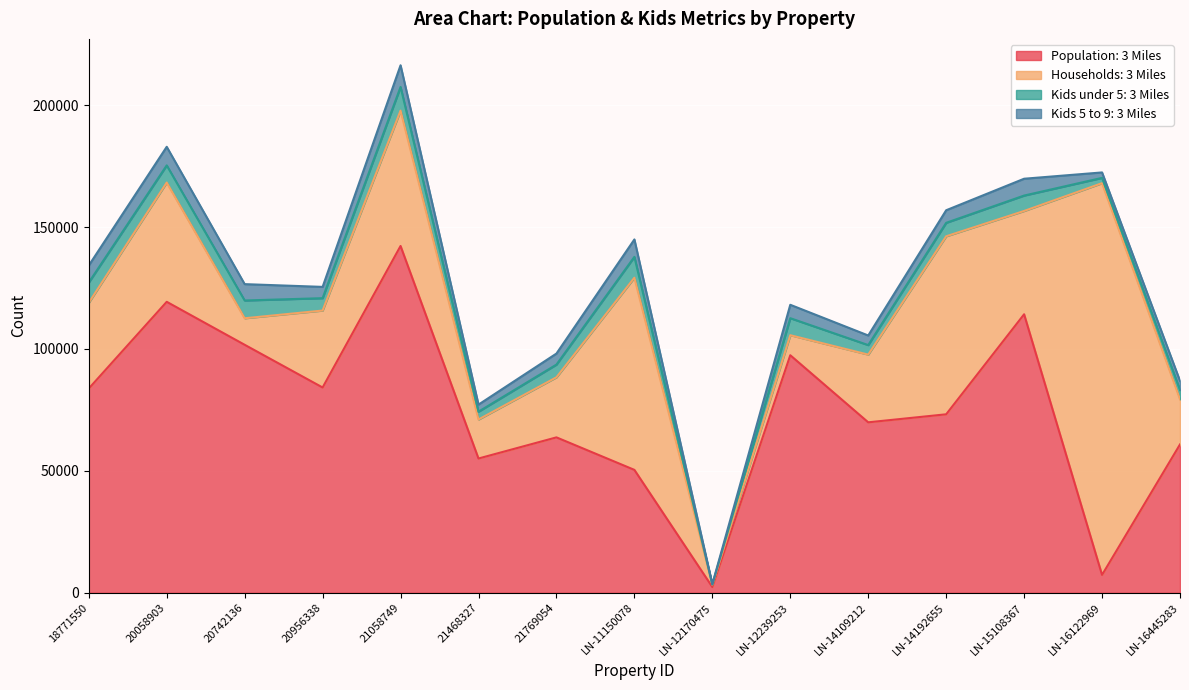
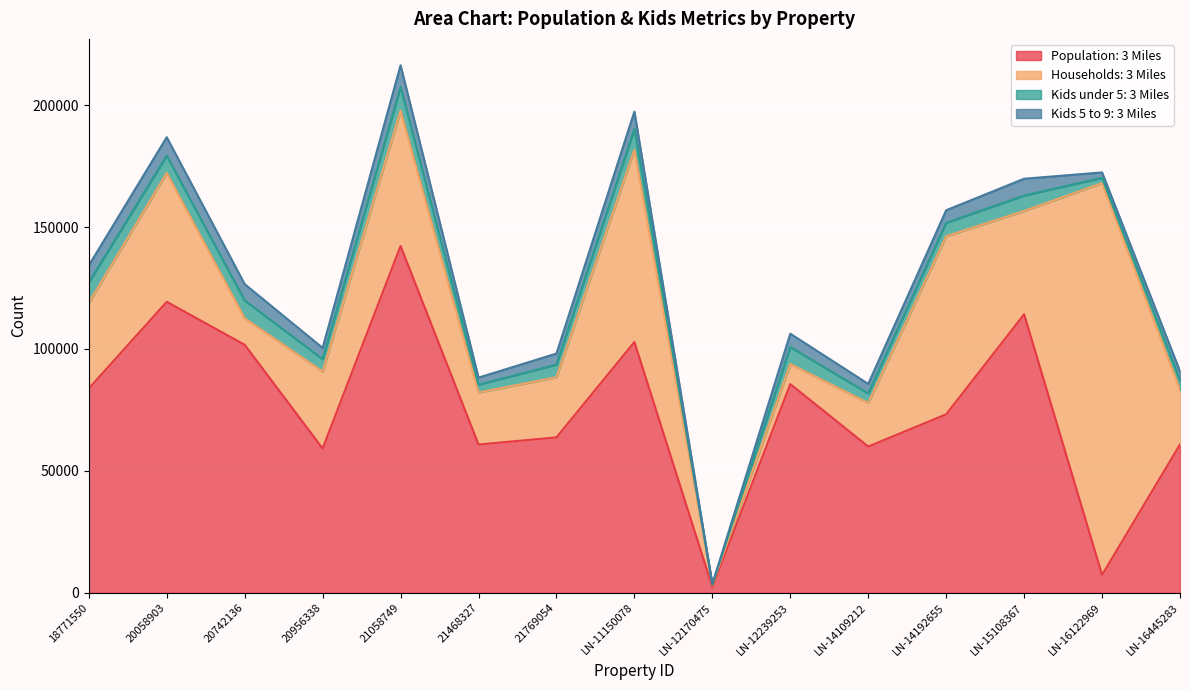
Households: 3 Miles, 20058903: 49000 -> 53000
Population: 3 Miles, 20956338: 84000 -> 59000
Population: 3 Miles, 21468327: 55000 -> 61000
Households: 3 Miles, 21468327: 16000 -> 21000
Population: 3 Miles, LN-11150078: 50000 -> 103000
Population: 3 Miles, LN-12239253: 97000 -> 86000
Population: 3 Miles, LN-14109212: 70000 -> 60000
Households: 3 Miles, LN-14109212: 28000 -> 18000
Households: 3 Miles, LN-16445283: 18000 -> 22000
